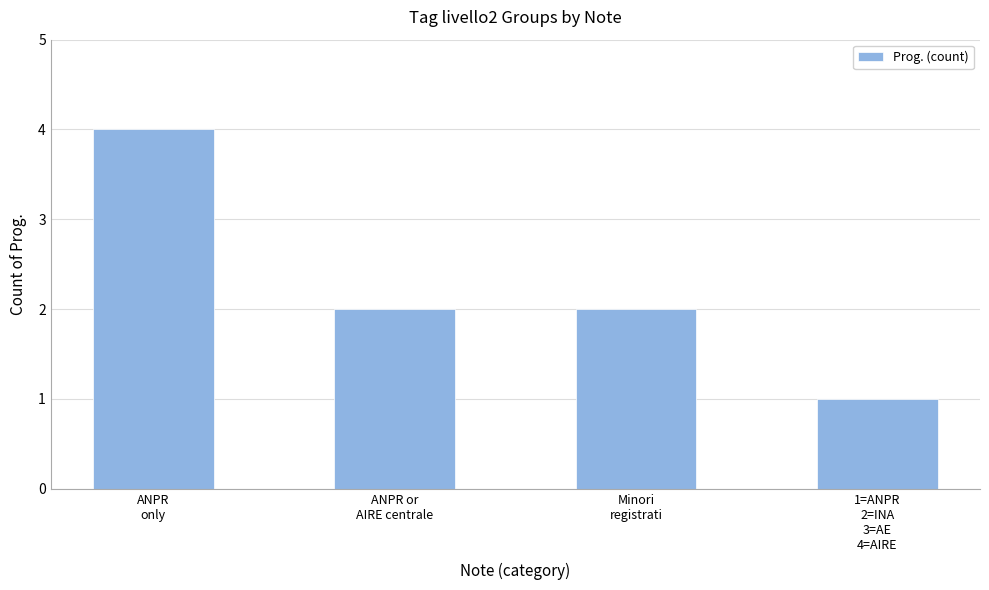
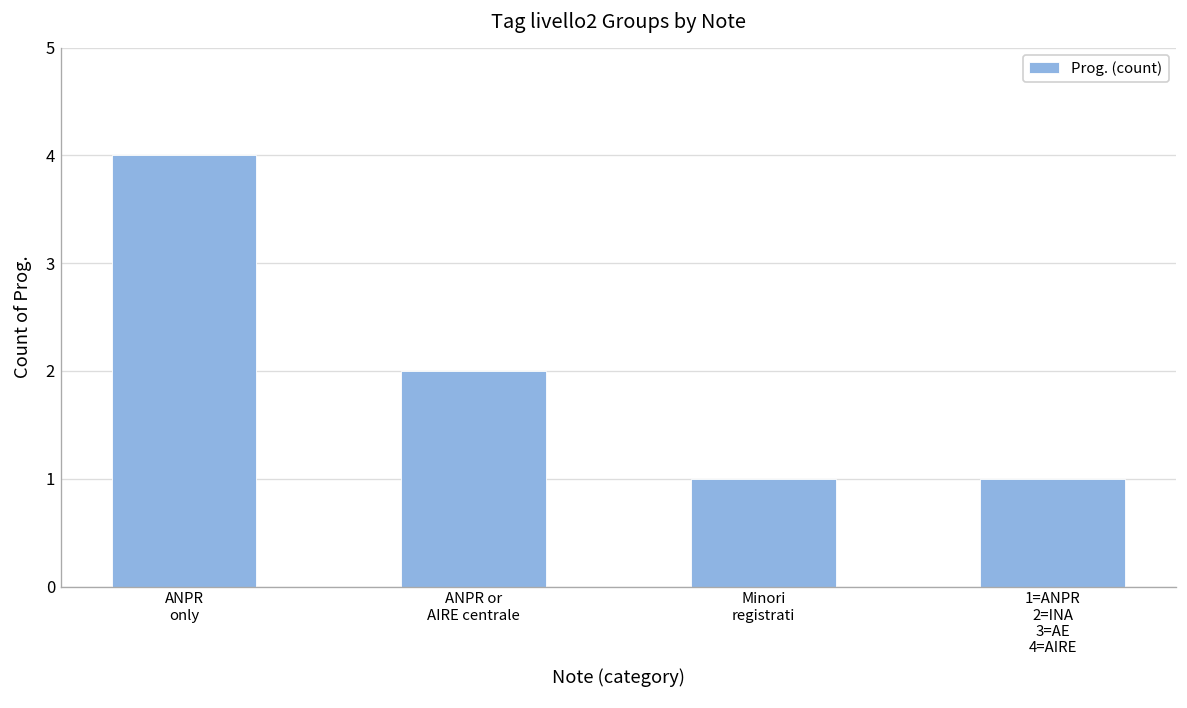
Minori registrati: 2 -> 1
